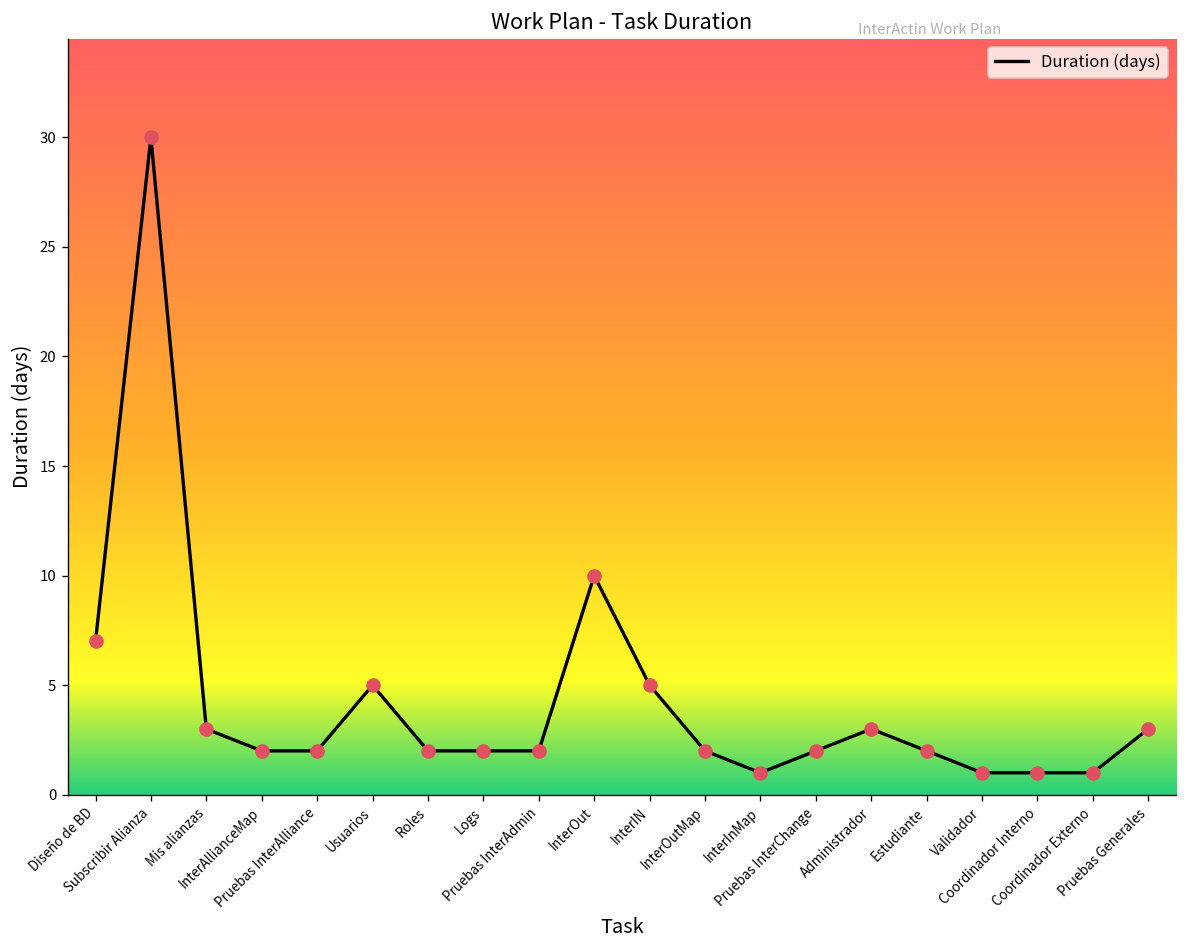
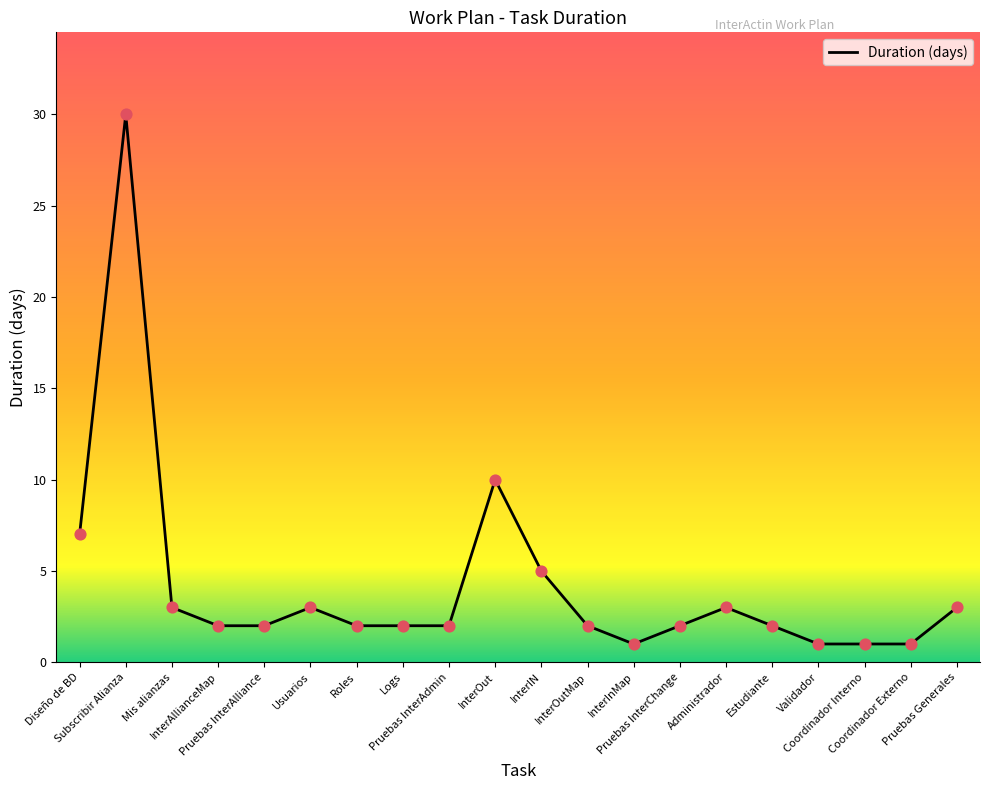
Usuarios: 5 -> 3
